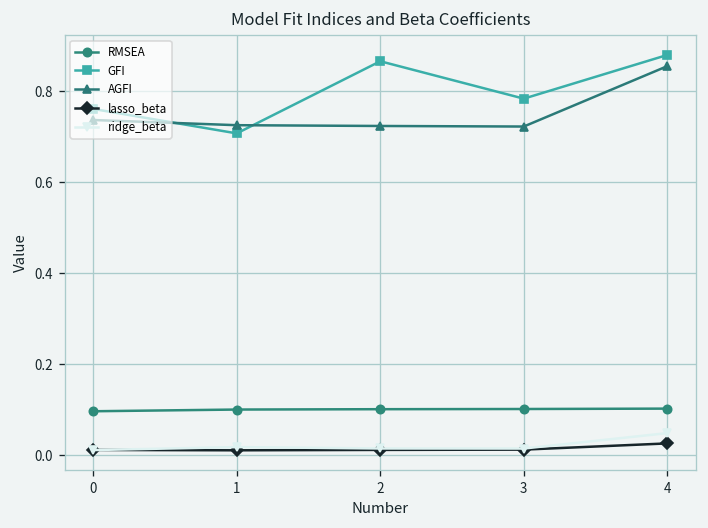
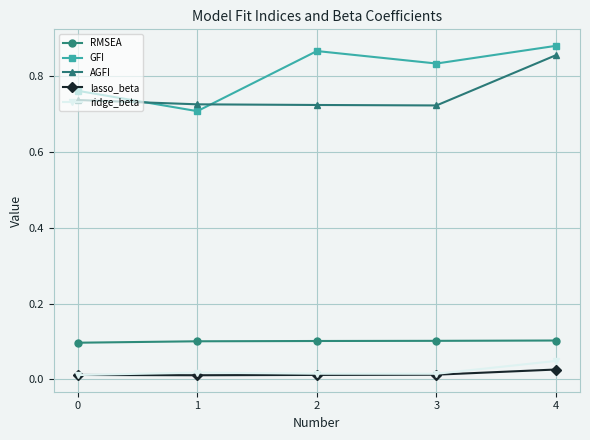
GFI, 3: 0.78 -> 0.83
